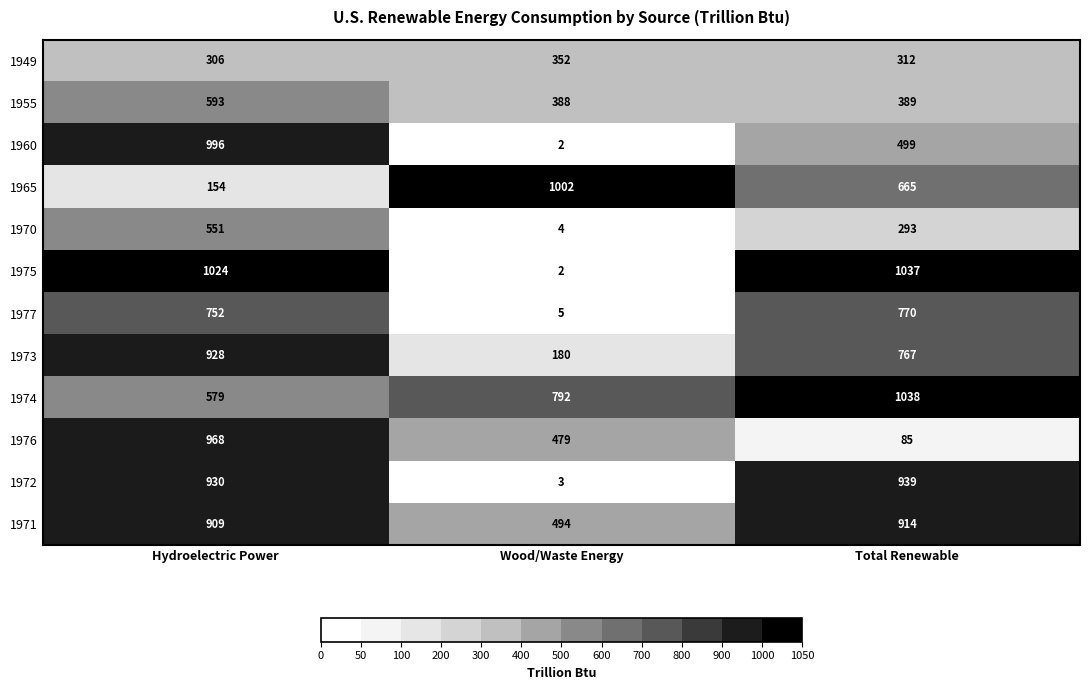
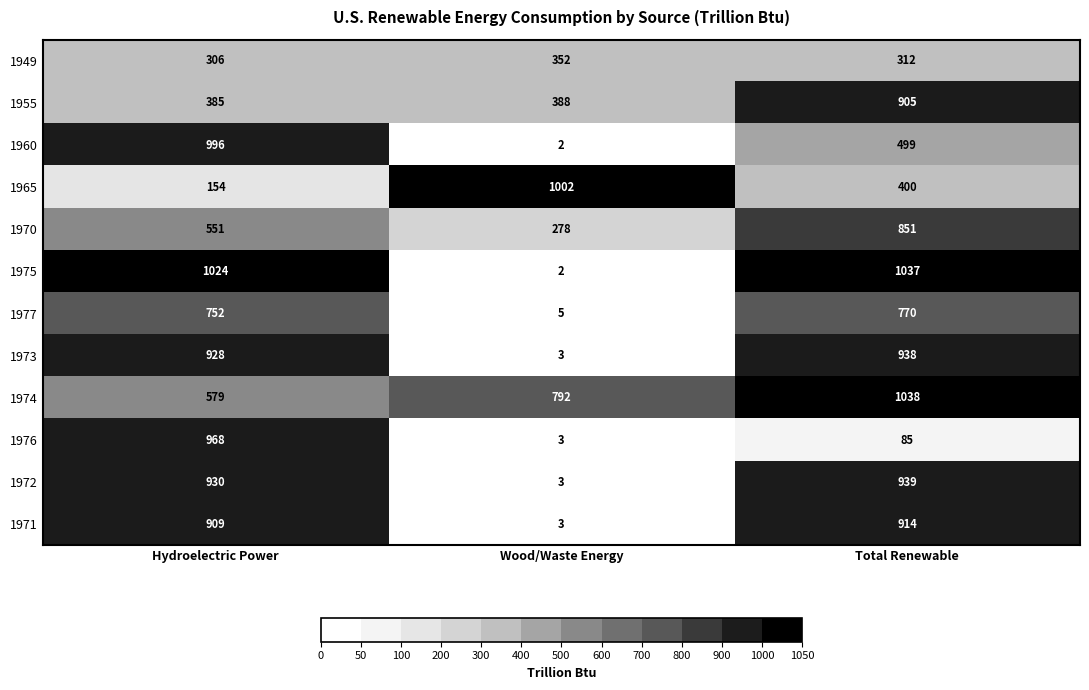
1955, Hydroelectric Power: 593 -> 385
1955, Total Renewable: 389 -> 905
1965, Total Renewable: 665 -> 400
1970, Wood/Waste Energy: 4 -> 278
1970, Total Renewable: 293 -> 851
1973, Wood/Waste Energy: 180 -> 3
1973, Total Renewable: 767 -> 938
1976, Wood/Waste Energy: 479 -> 3
1971, Wood/Waste Energy: 494 -> 3
